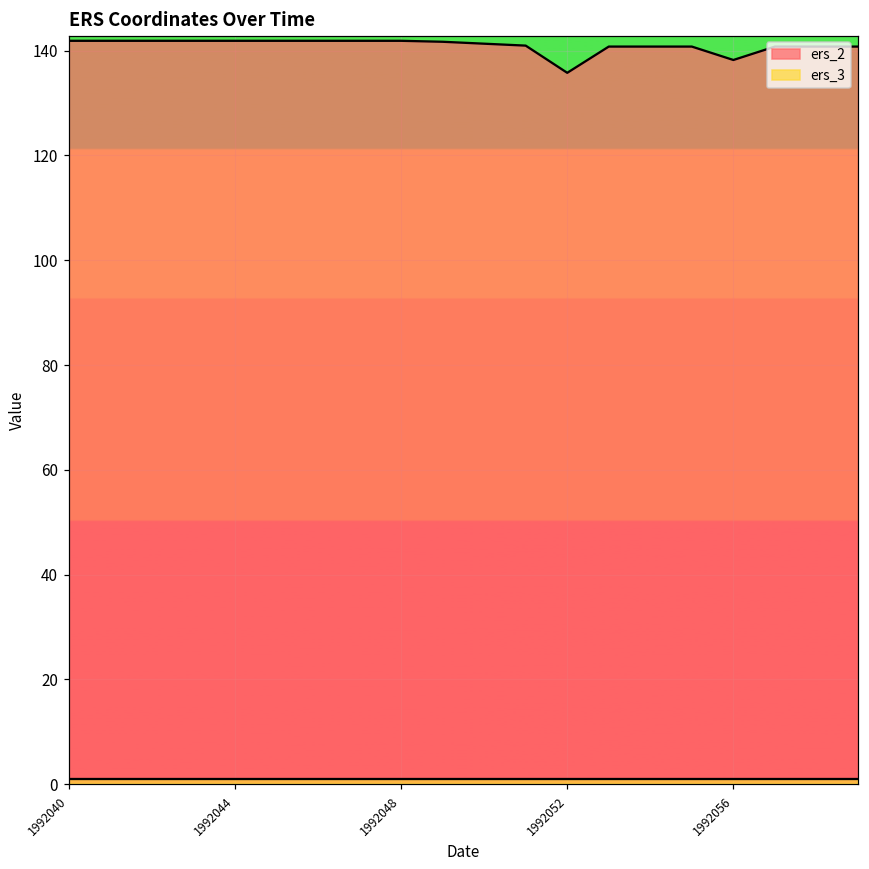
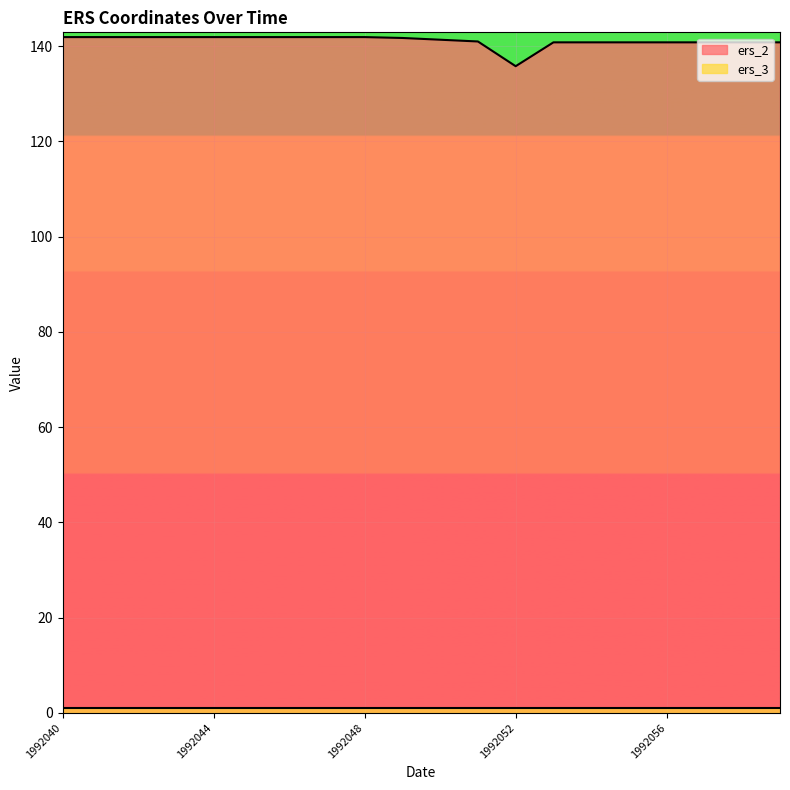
ers_2, 1992056: 138 -> 141
